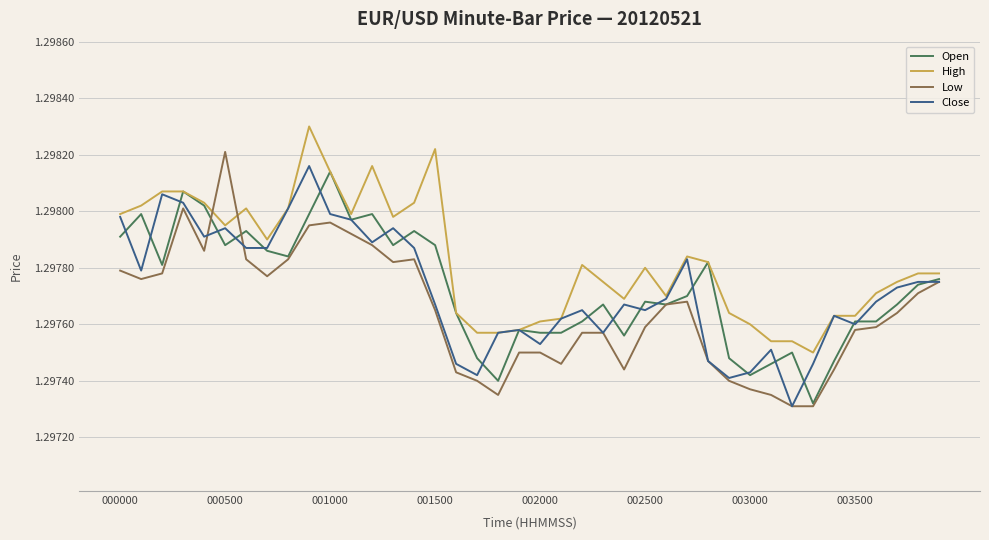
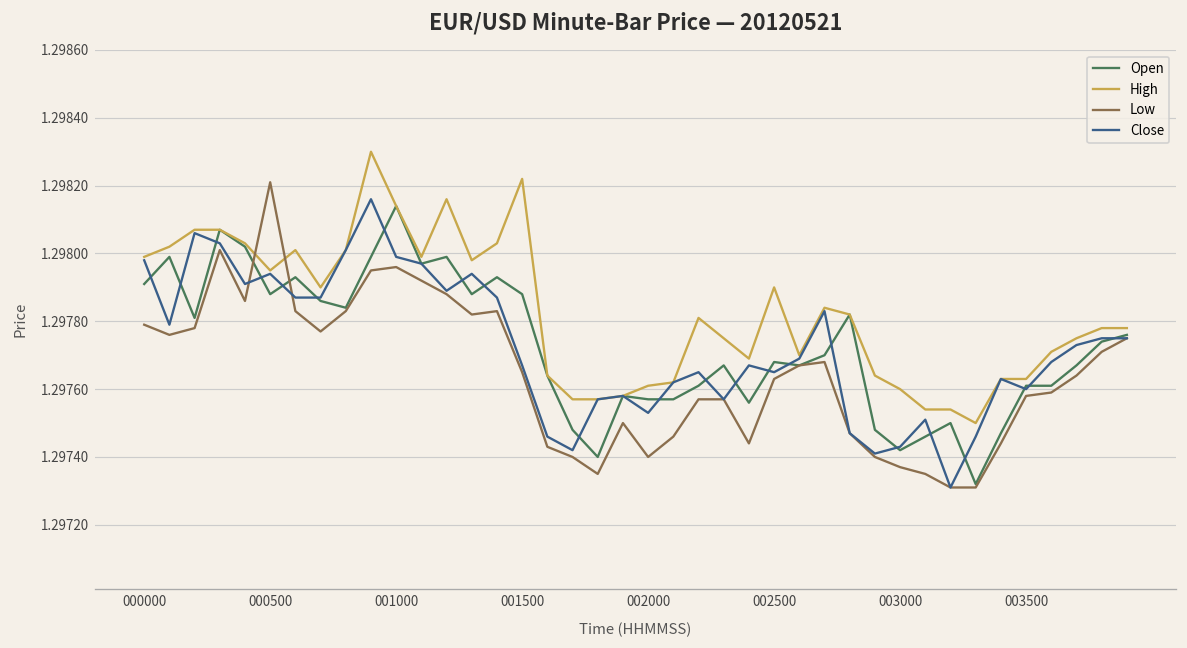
Low, 002000: 1.2975 -> 1.2974
High, 002500: 1.2978 -> 1.2979
Low, 002500: 1.29759 -> 1.29763
